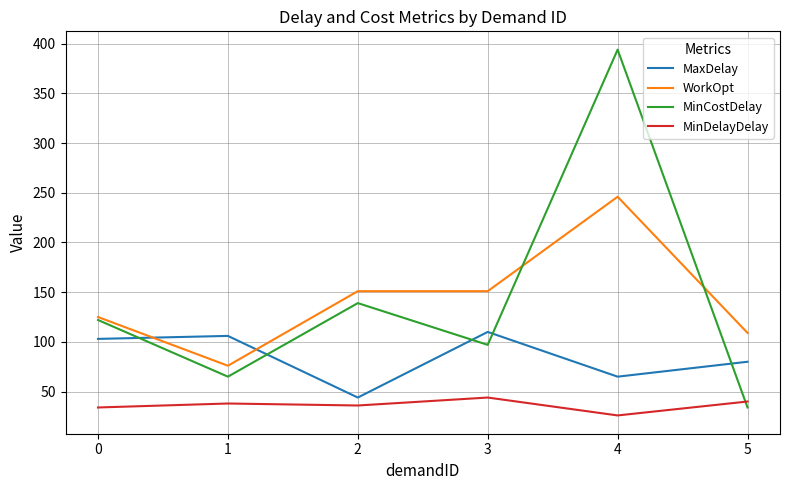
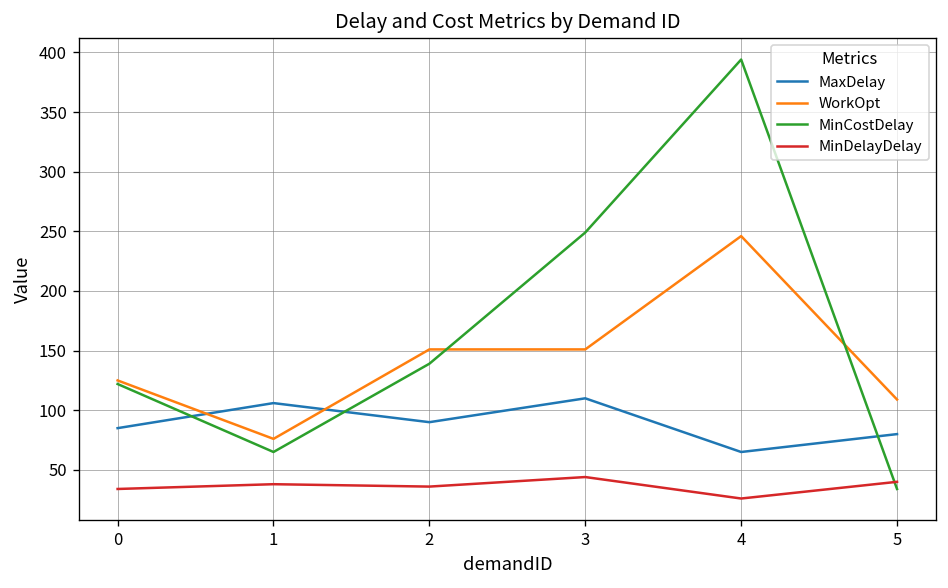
MaxDelay, 0: 100 -> 90
MaxDelay, 2: 40 -> 90
MinCostDelay, 3: 100 -> 250
